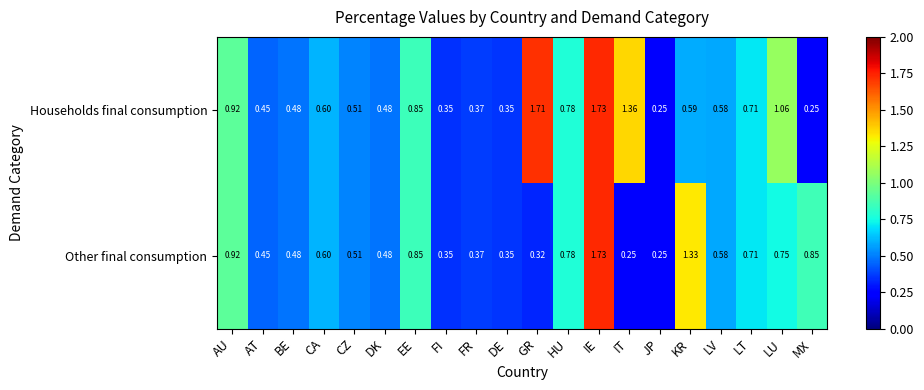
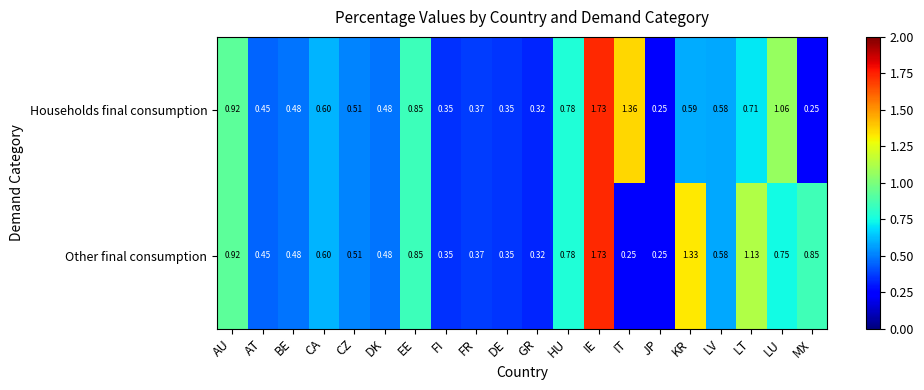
Households final consumption, GR: 1.71 -> 0.32
Other final consumption, LT: 0.71 -> 1.13
